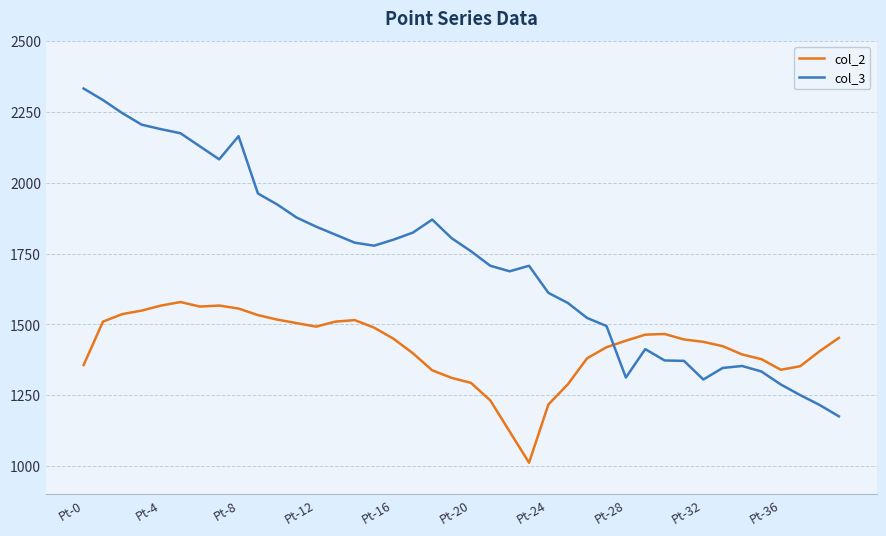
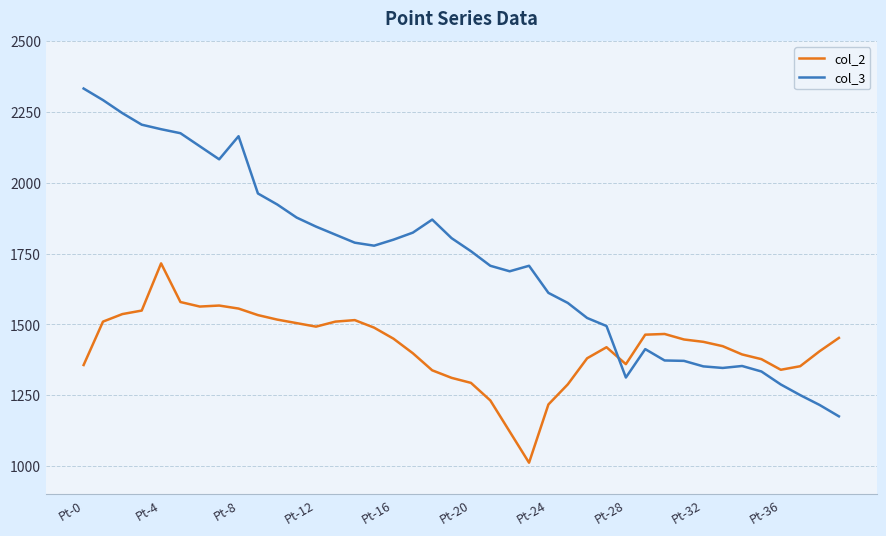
col_2, Pt-4: 1570 -> 1720
col_2, Pt-28: 1440 -> 1360
col_3, Pt-32: 1310 -> 1350
